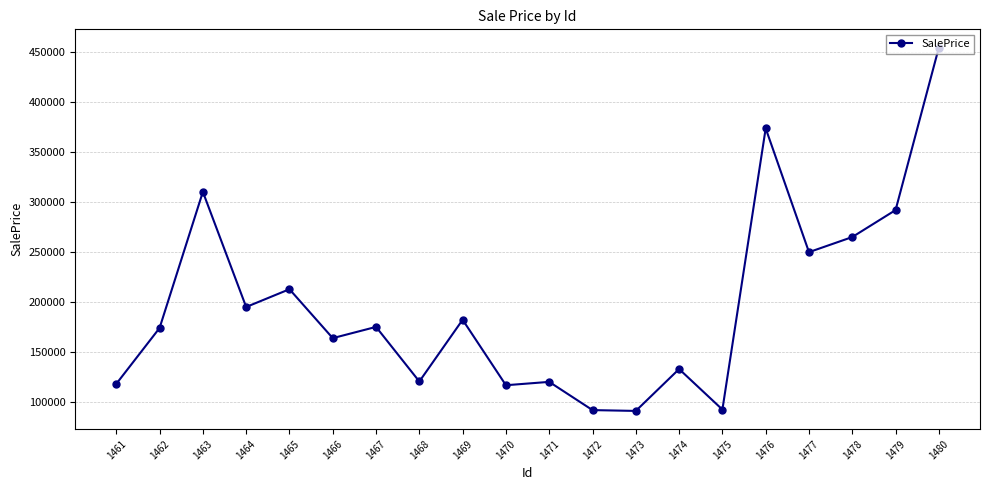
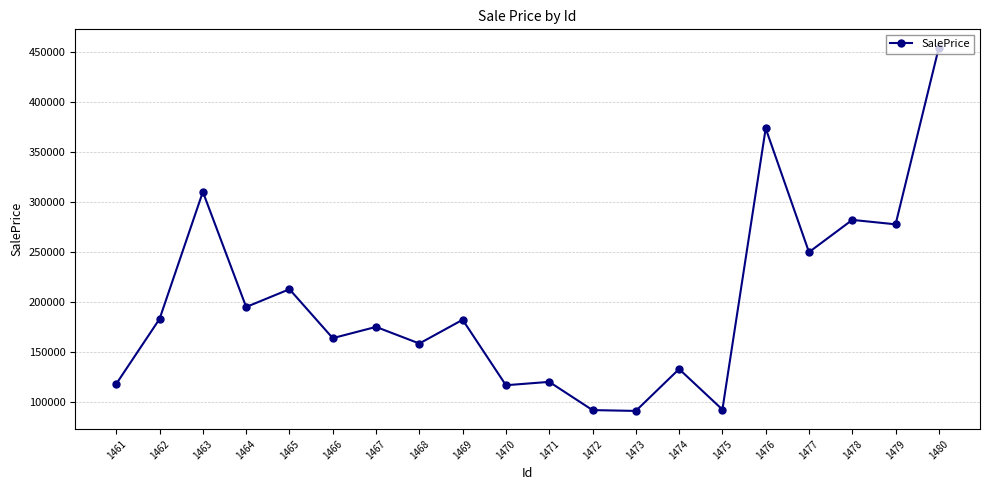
1462: 174000 -> 183000
1468: 120000 -> 158000
1478: 265000 -> 282000
1479: 292000 -> 277000
